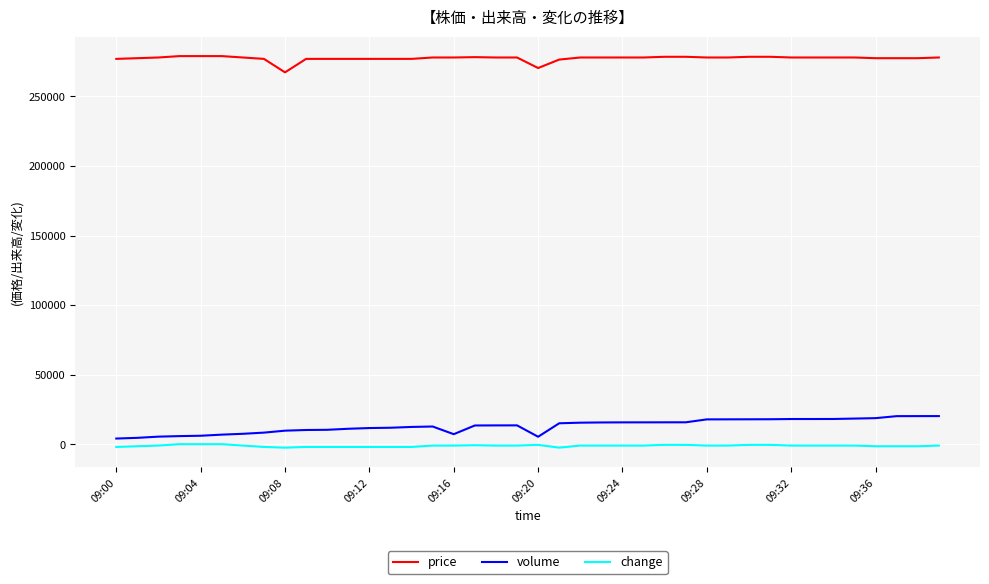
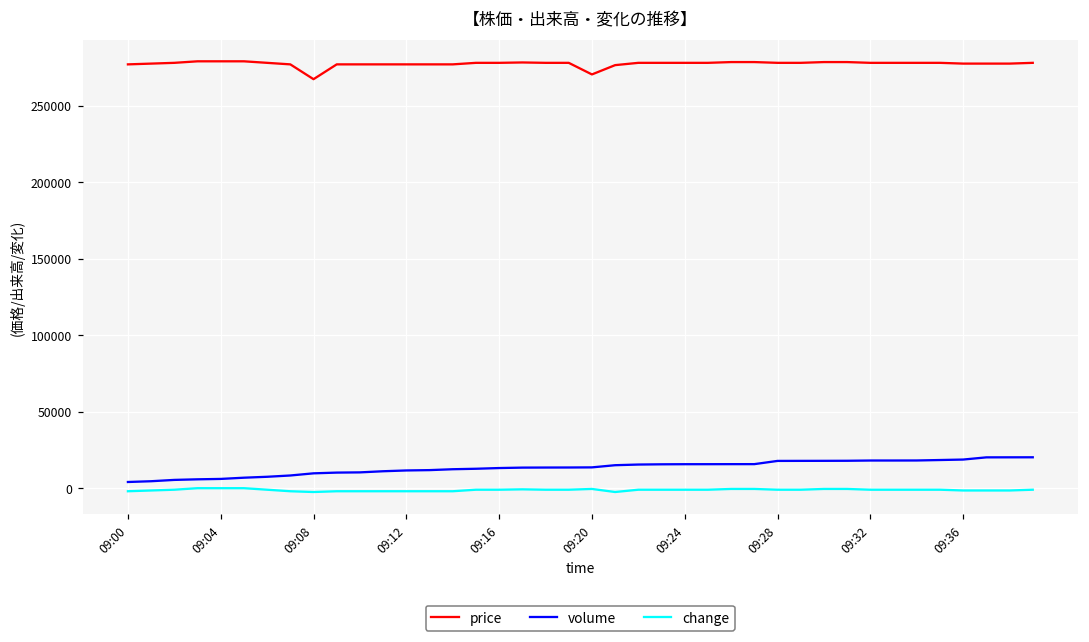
volume, 09:16: 7000 -> 13000
volume, 09:20: 5000 -> 14000
